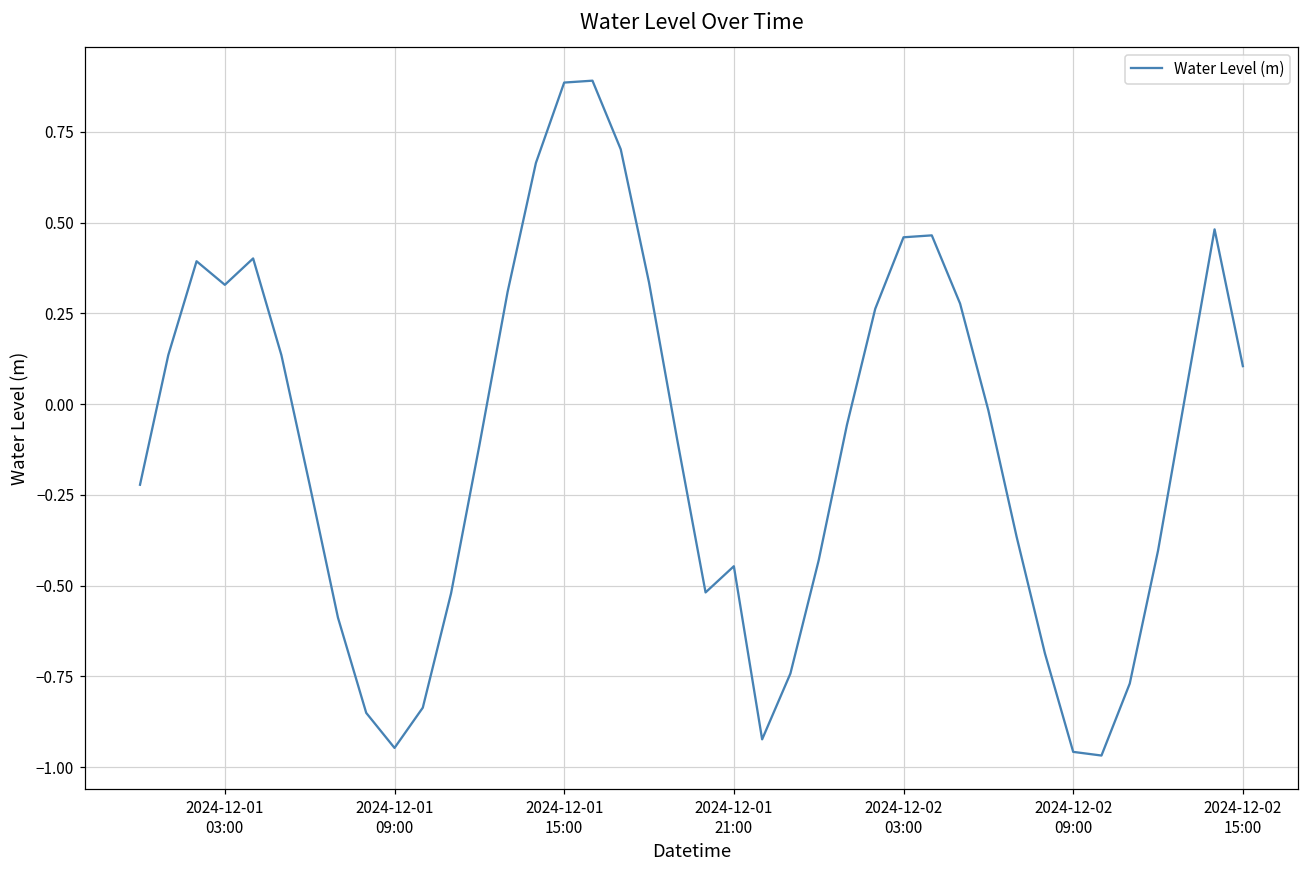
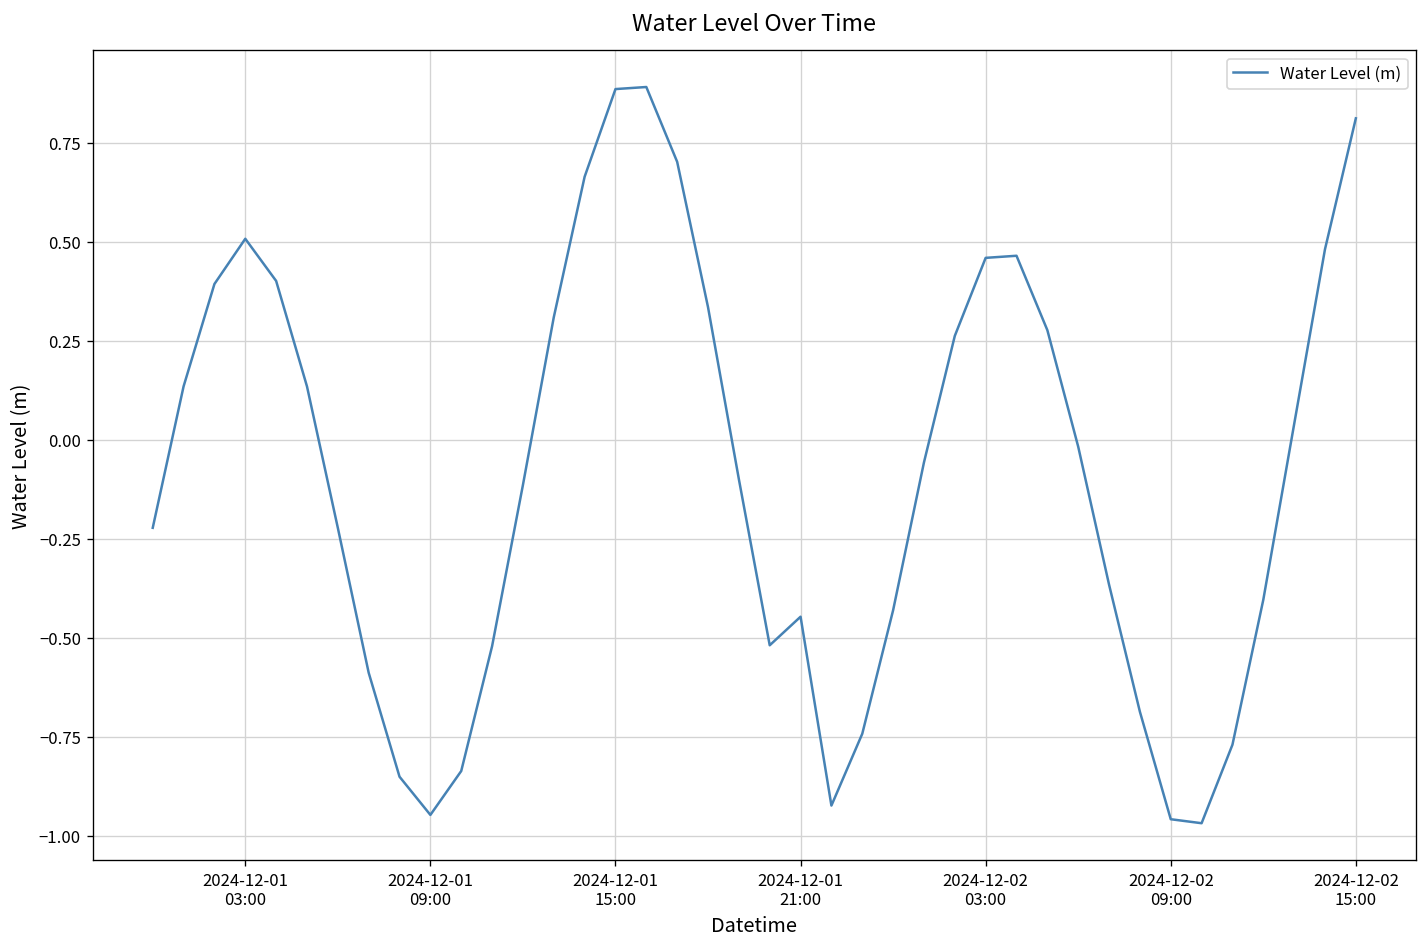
2024-12-01 03:00: 0.33 -> 0.51
2024-12-02 15:00: 0.10 -> 0.81
